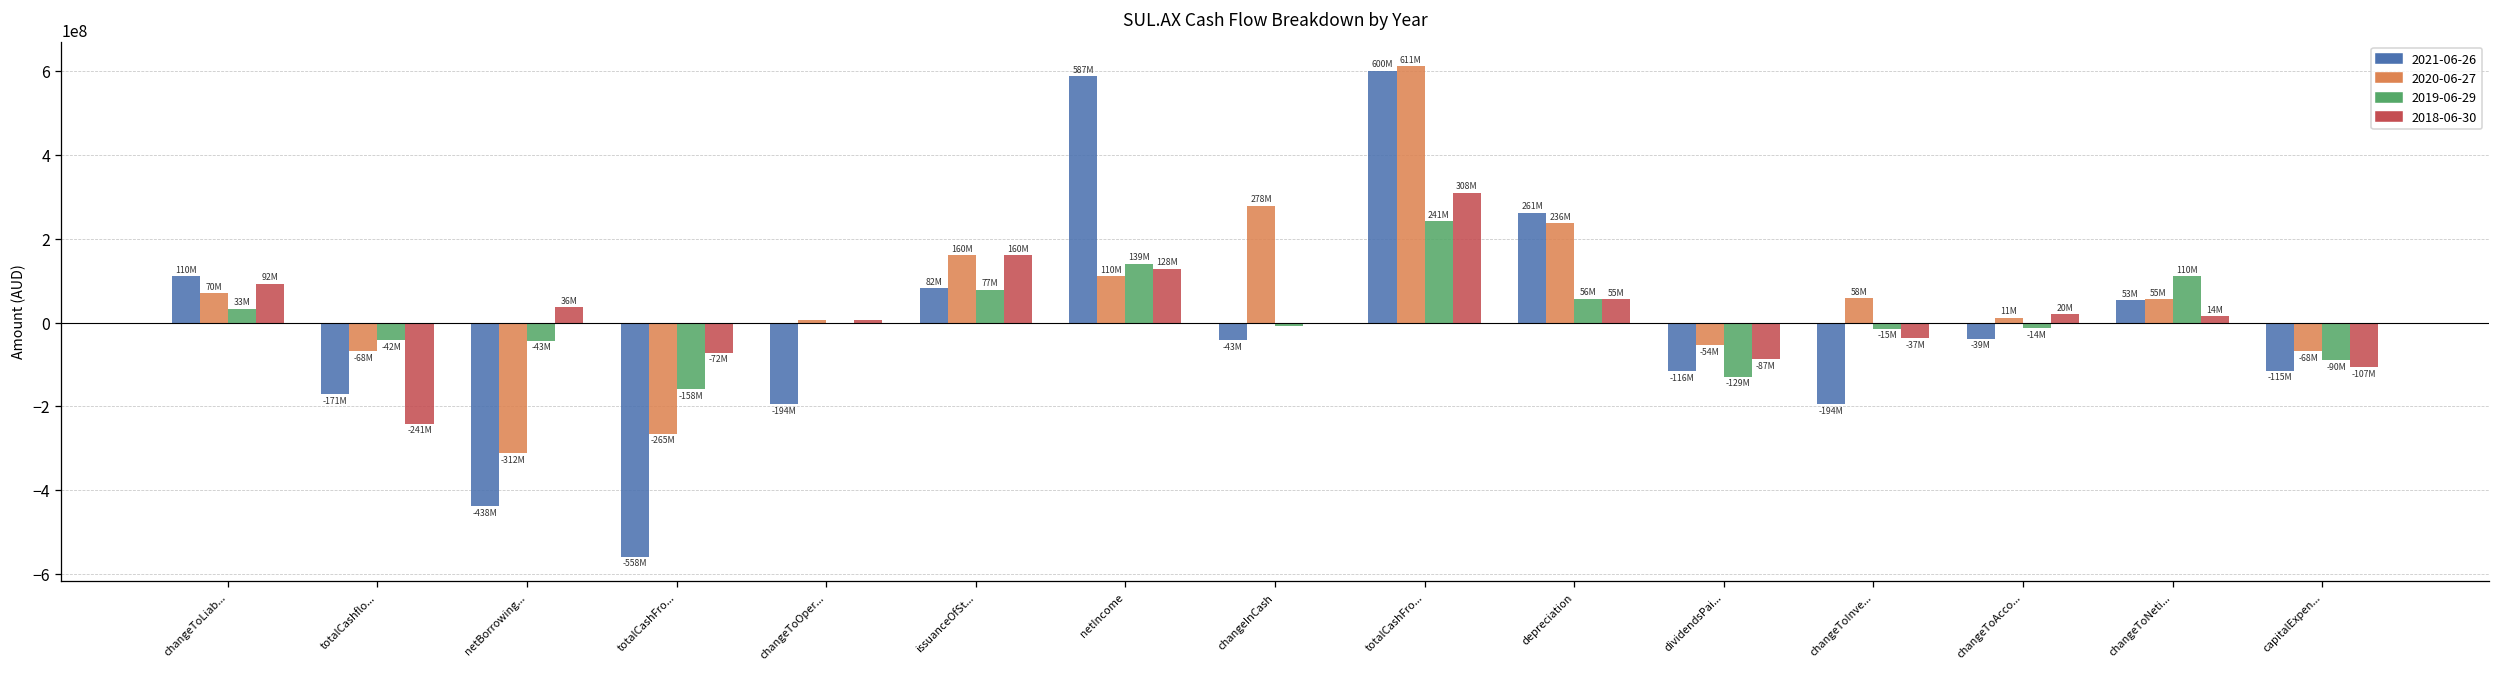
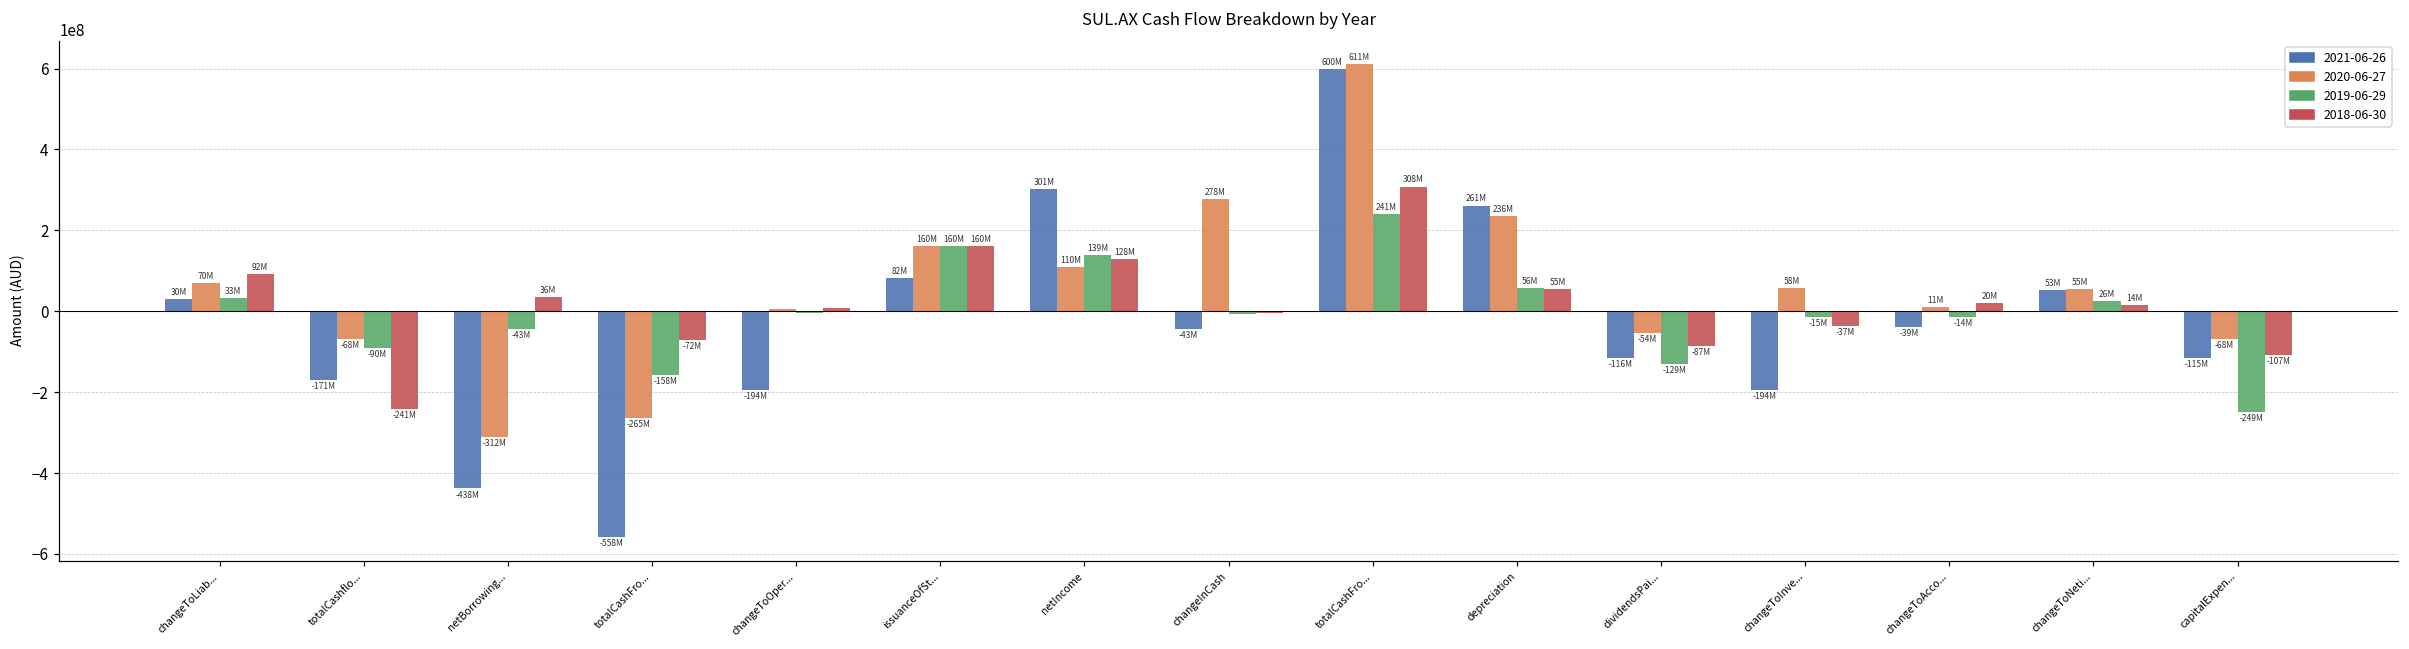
2021-06-26, changeToLiab...: 110M -> 30M
2019-06-29, totalCashflo...: -42M -> -90M
2019-06-29, issuanceOfSt...: 77M -> 160M
2021-06-26, netIncome: 587M -> 301M
2019-06-29, changeToNeti...: 110M -> 26M
2019-06-29, capitalExpen...: -90M -> -249M
